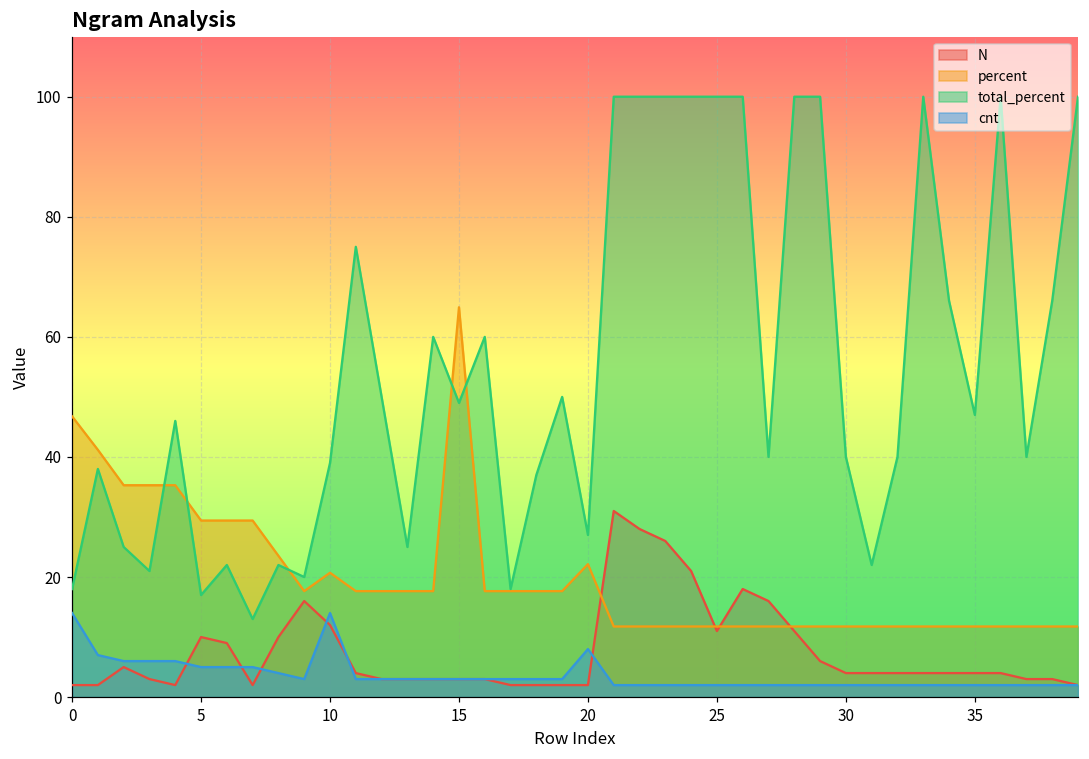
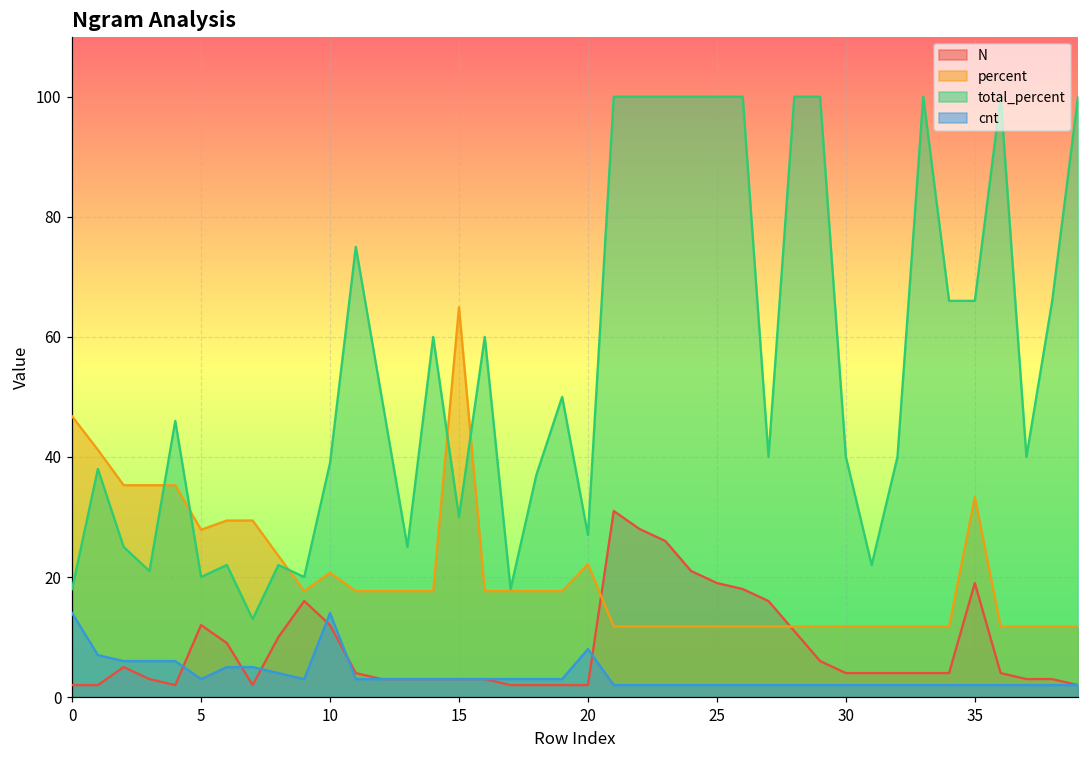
N, 5: 10 -> 12
percent, 5: 29 -> 28
total_percent, 5: 17 -> 20
cnt, 5: 5 -> 3
total_percent, 15: 49 -> 30
N, 25: 11 -> 19
N, 35: 4 -> 19
percent, 35: 12 -> 33
total_percent, 35: 47 -> 66
